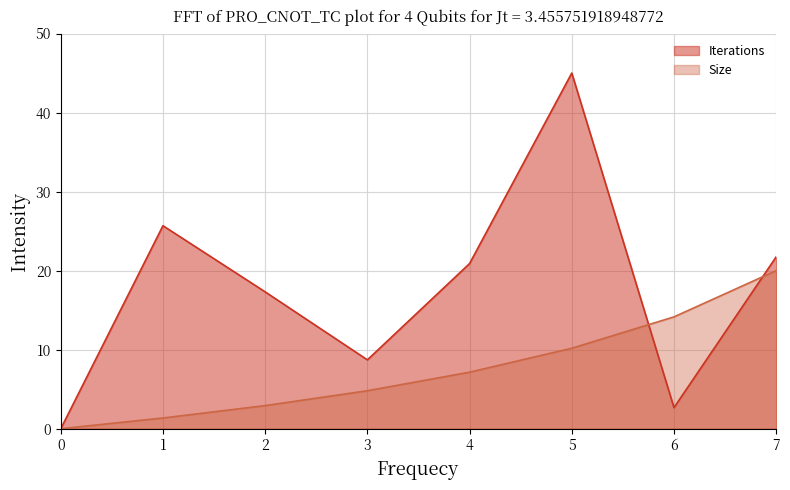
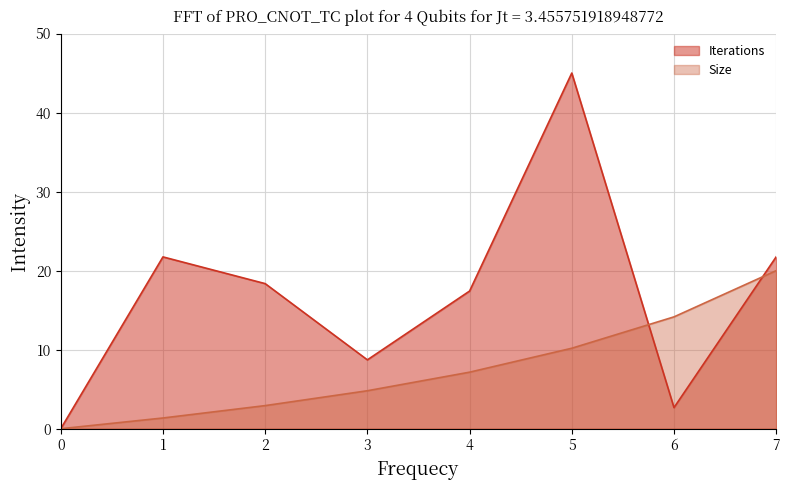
Iterations, 1: 26 -> 22
Iterations, 2: 17 -> 18
Iterations, 4: 21 -> 17
